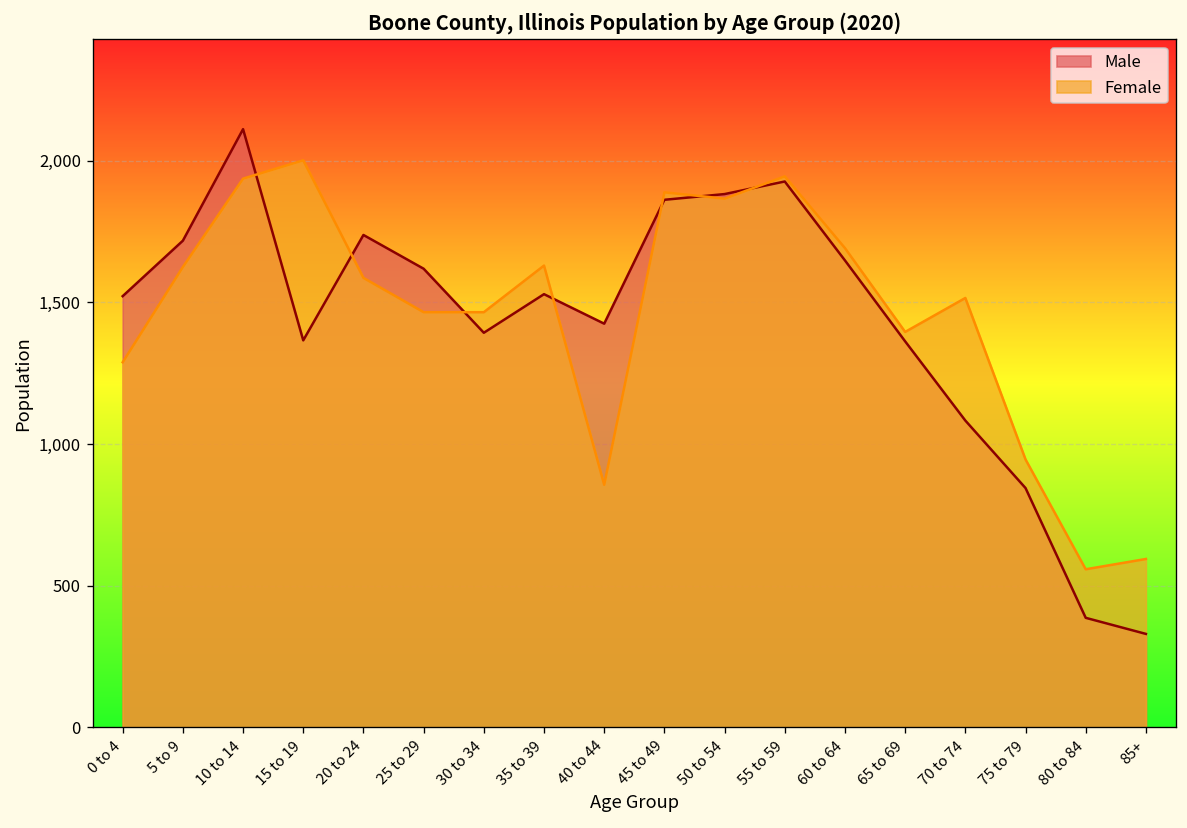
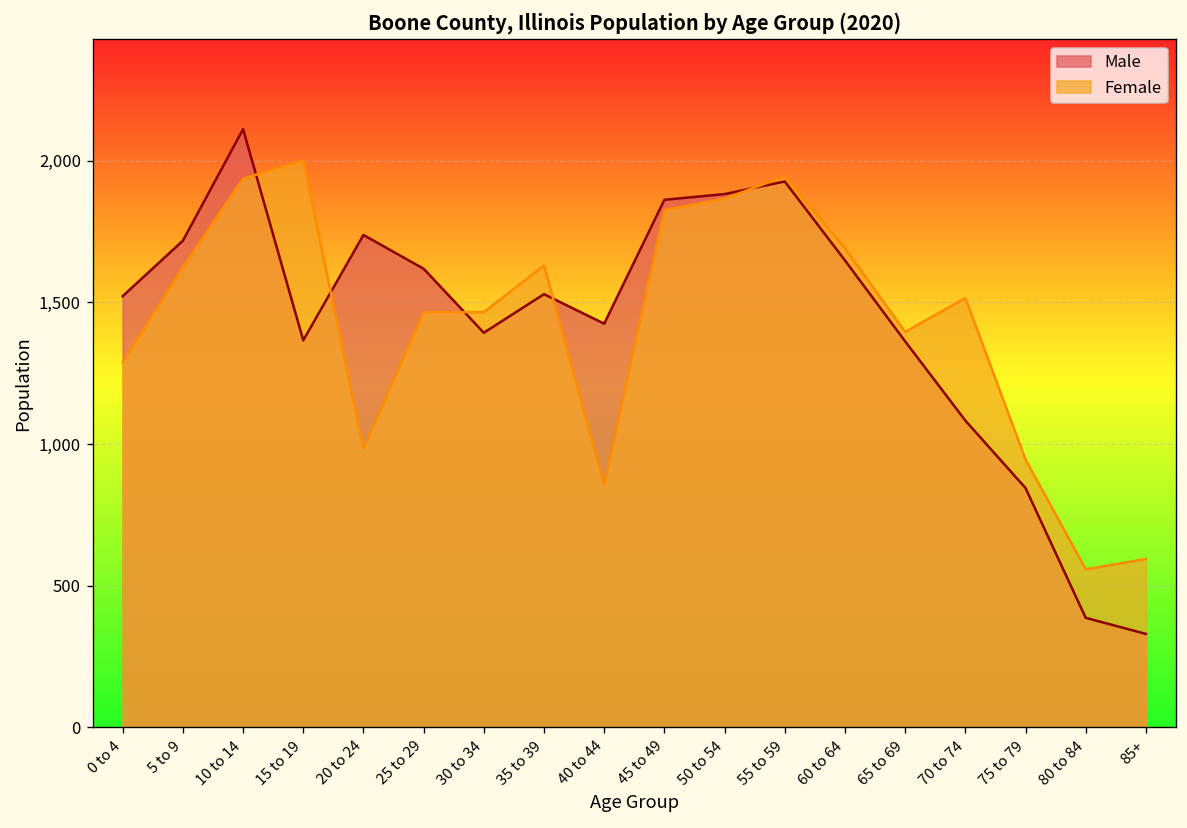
Female, 20 to 24: 1,590 -> 980
Female, 45 to 49: 1,890 -> 1,830
